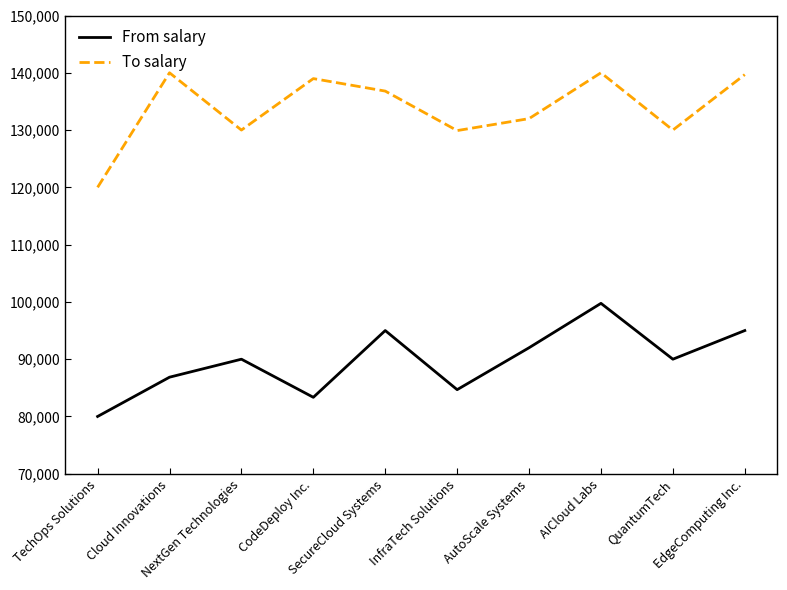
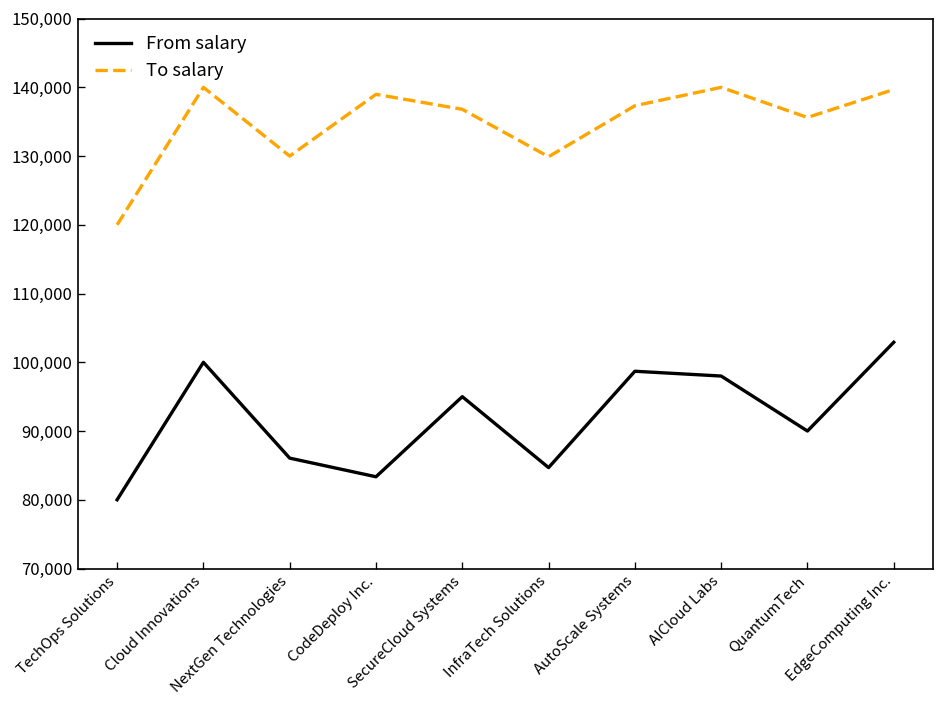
From salary, Cloud Innovations: 87,000 -> 100,000
From salary, NextGen Technologies: 90,000 -> 86,000
From salary, AutoScale Systems: 92,000 -> 99,000
To salary, AutoScale Systems: 132,000 -> 137,000
From salary, AICloud Labs: 100,000 -> 98,000
To salary, QuantumTech: 130,000 -> 136,000
From salary, EdgeComputing Inc.: 95,000 -> 103,000
